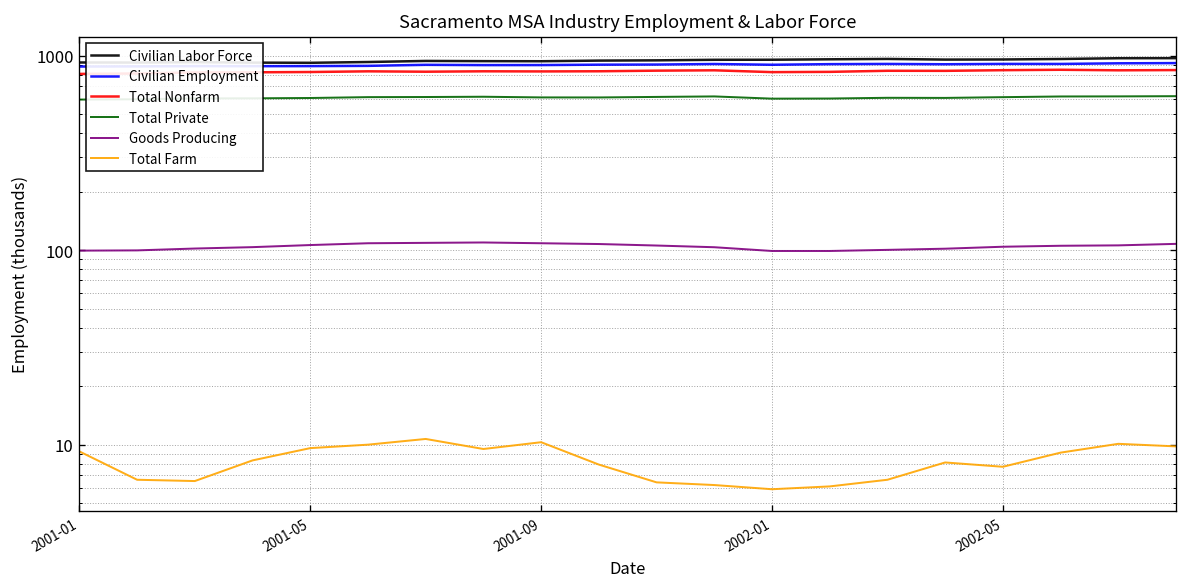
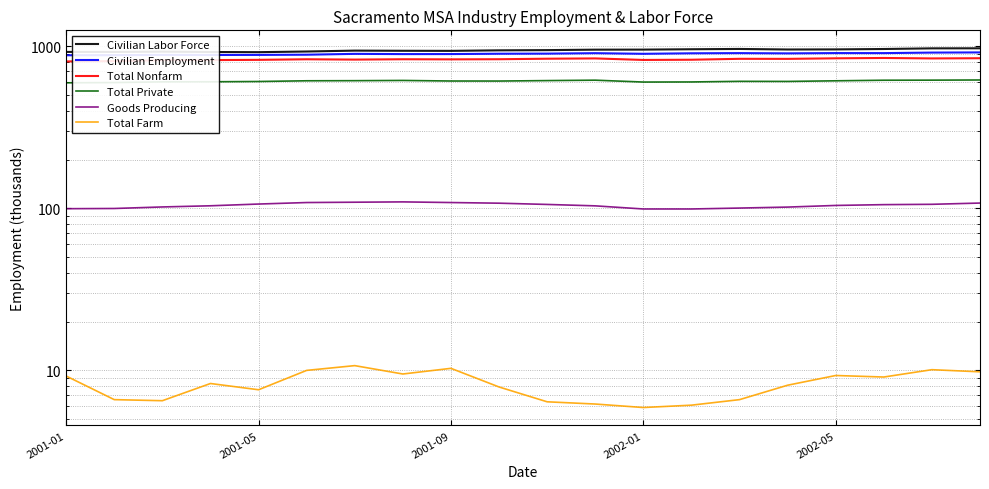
Total Farm, 2001-05: 10 -> 8
Total Farm, 2002-05: 8 -> 9
